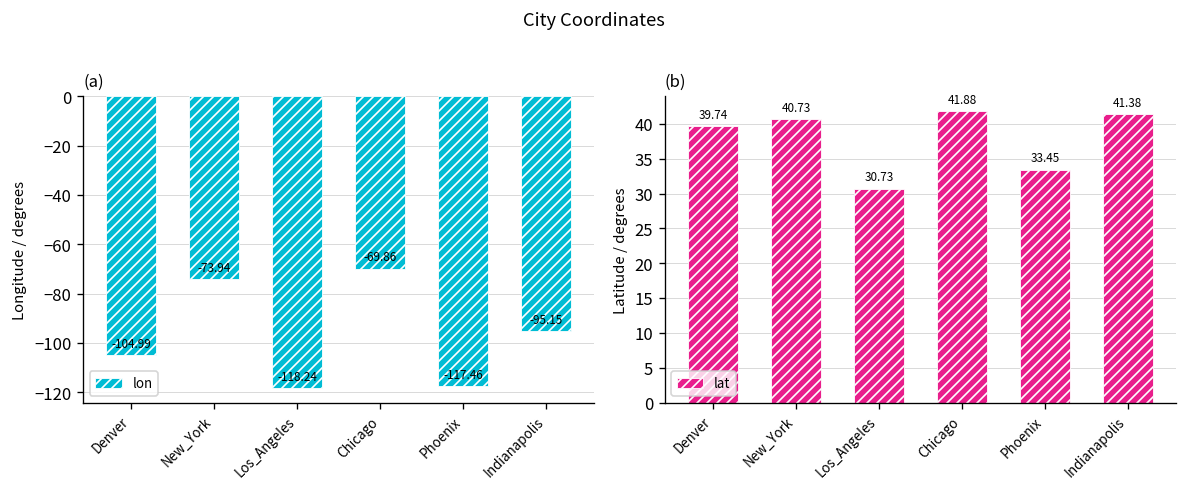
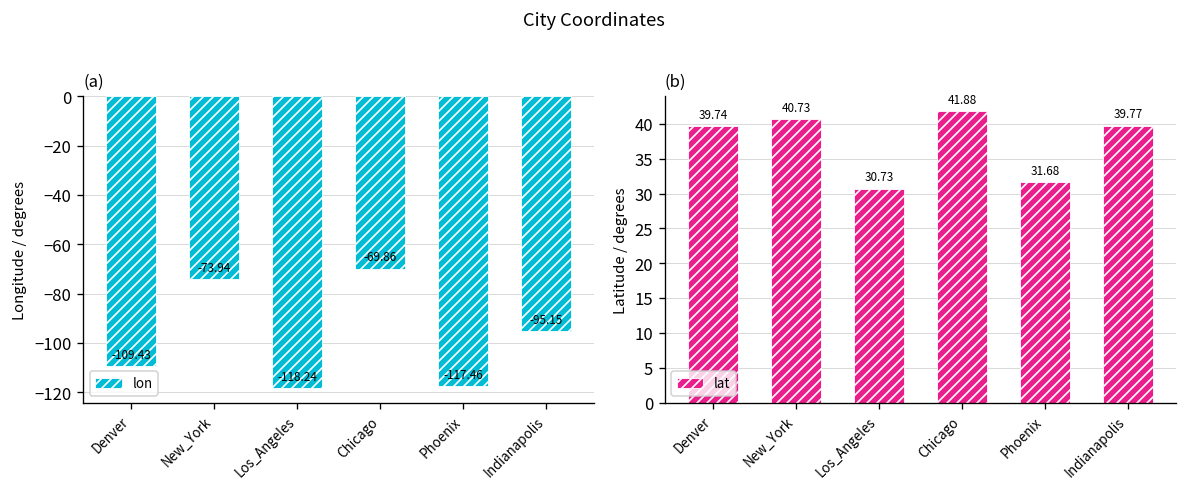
(a), Denver: -104.99 -> -109.43
(b), Phoenix: 33.45 -> 31.68
(b), Indianapolis: 41.38 -> 39.77
